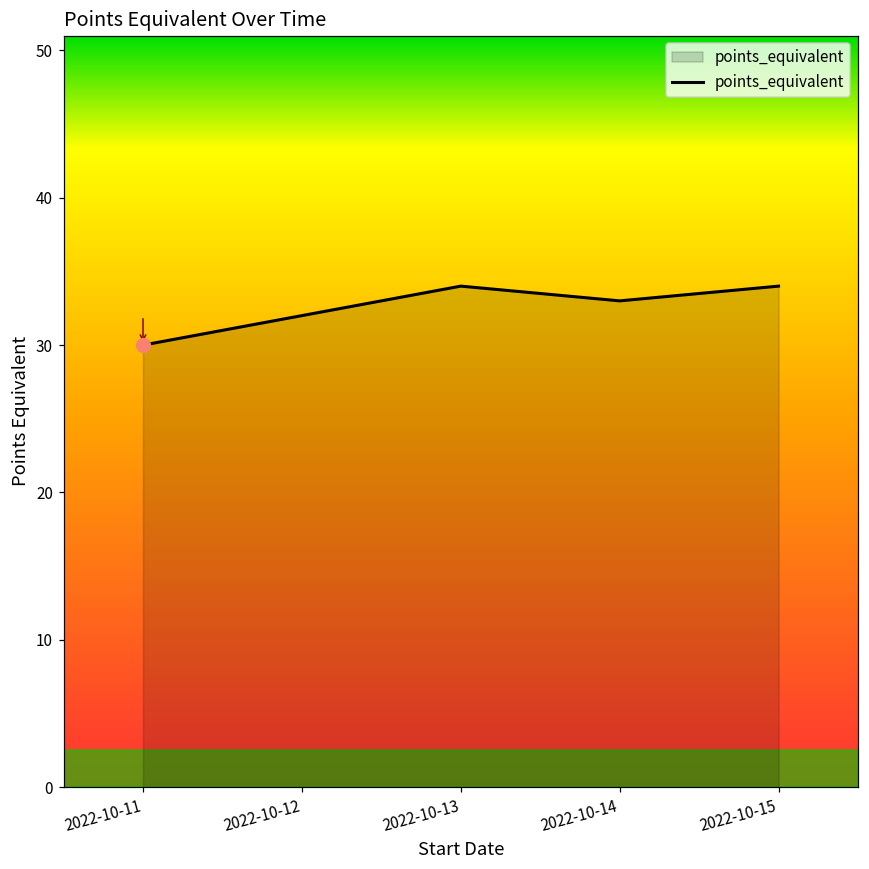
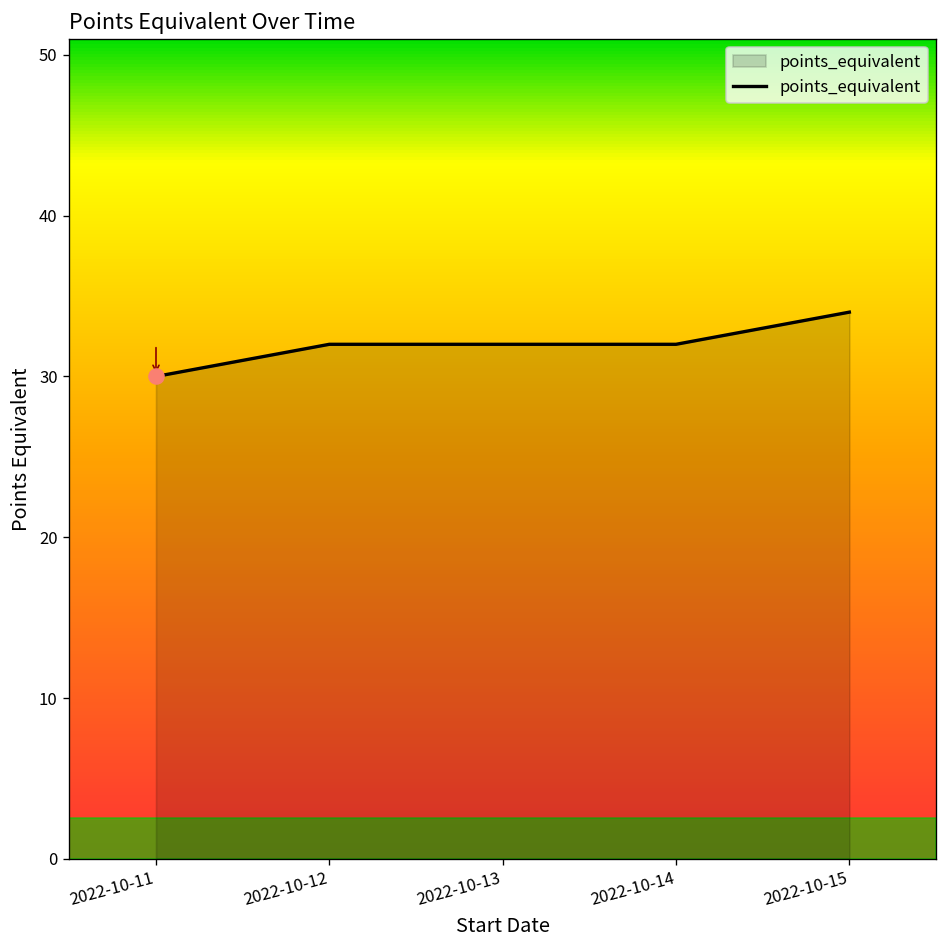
points_equivalent, 2022-10-13: 34 -> 32
points_equivalent, 2022-10-14: 33 -> 32
